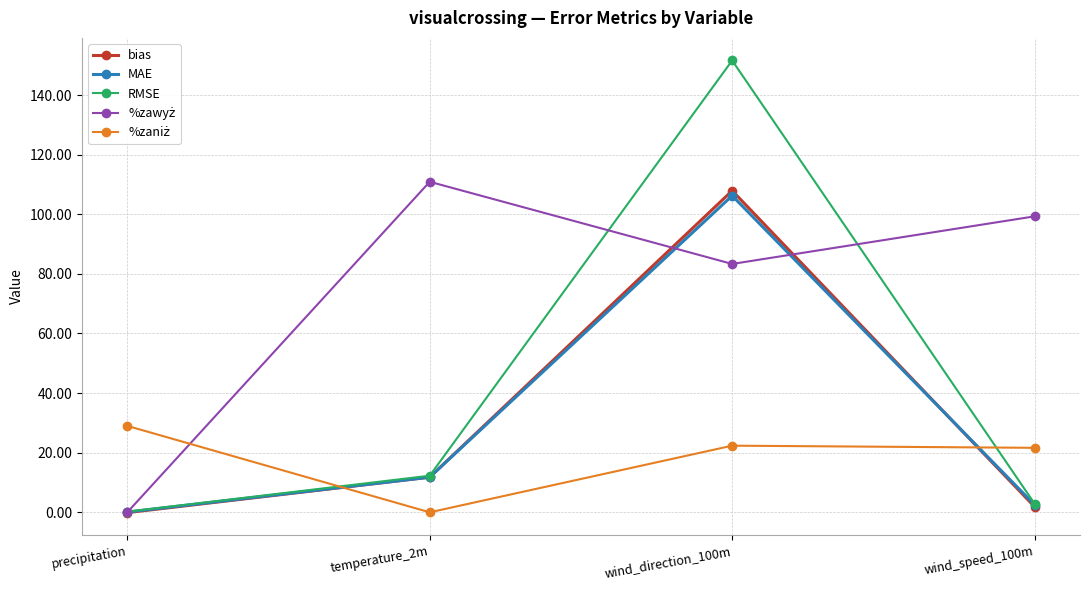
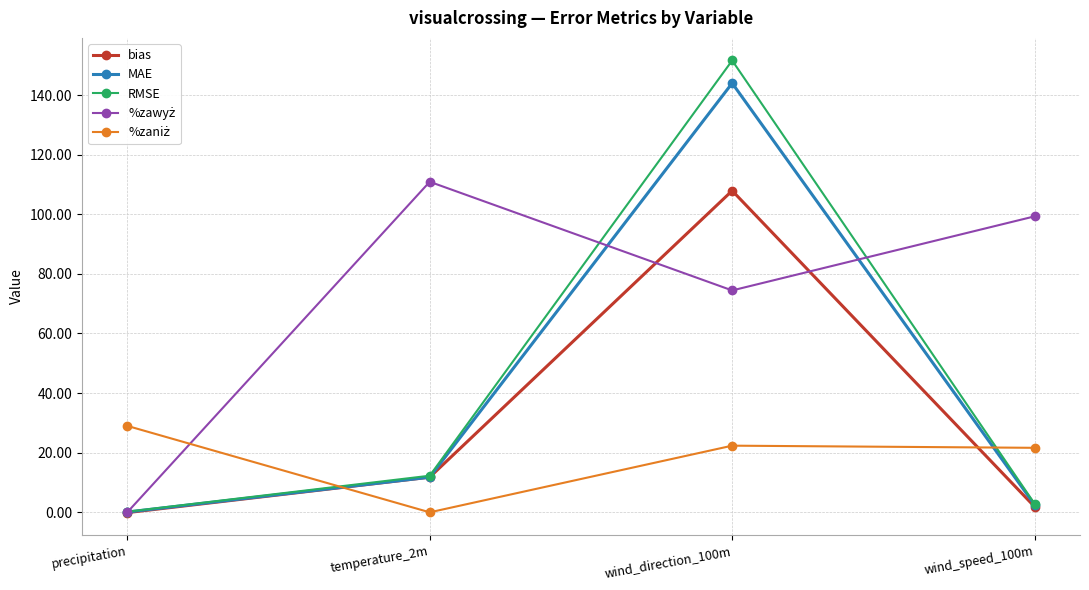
MAE, wind_direction_100m: 106 -> 144
%zawyż, wind_direction_100m: 83 -> 74
